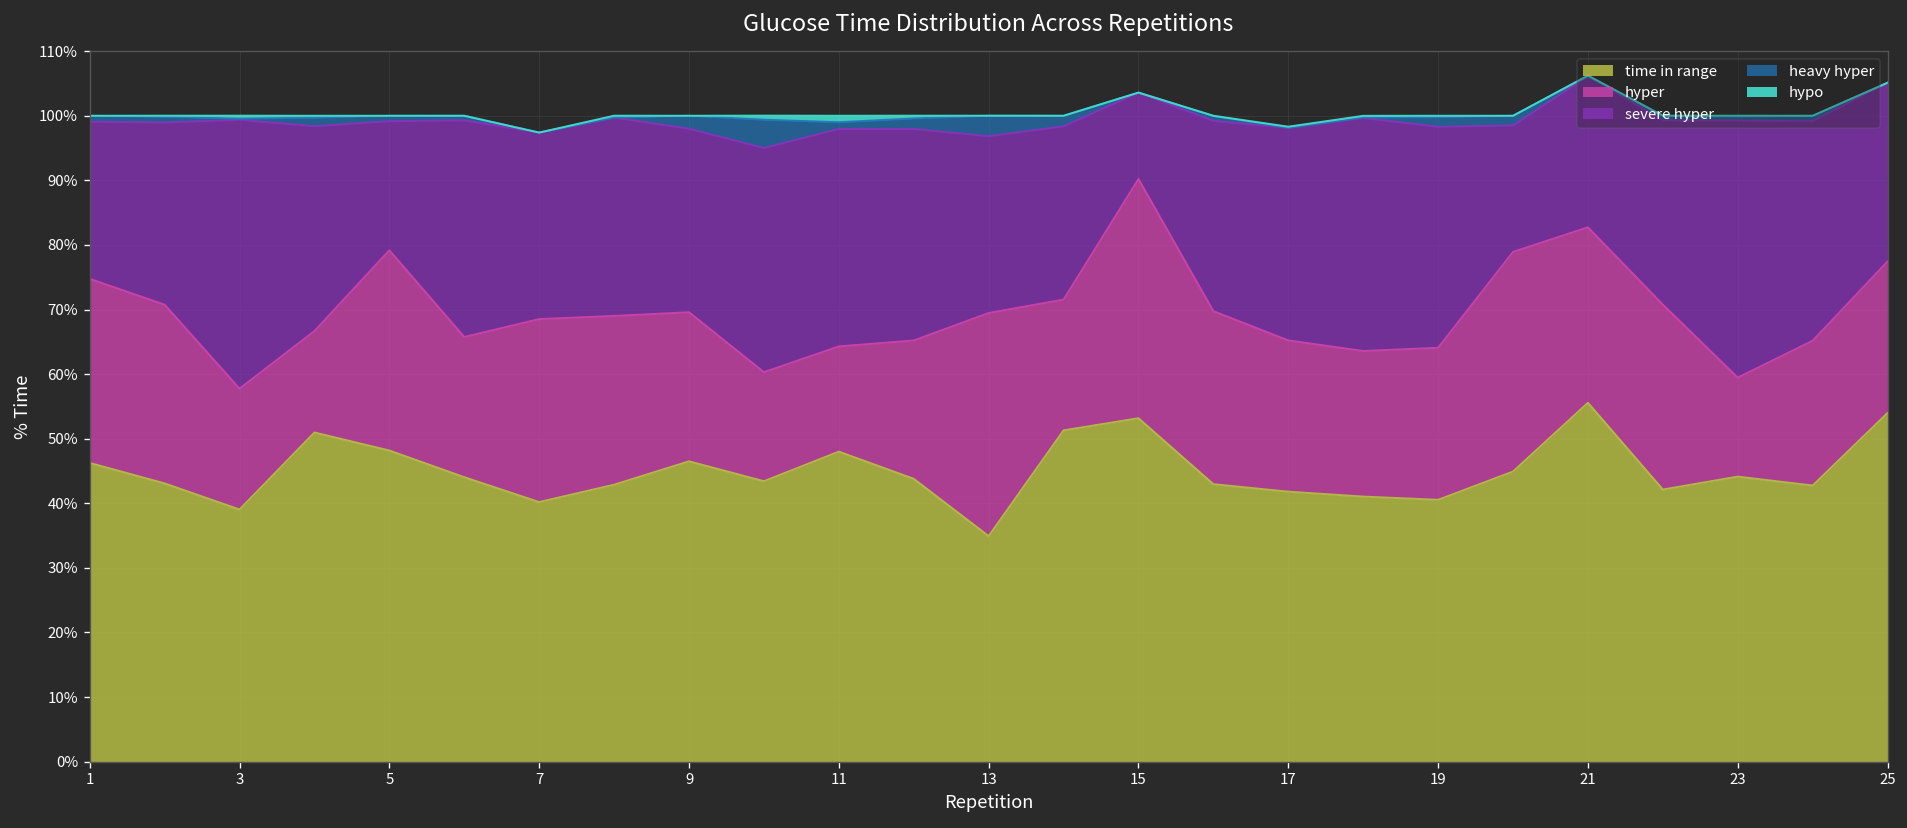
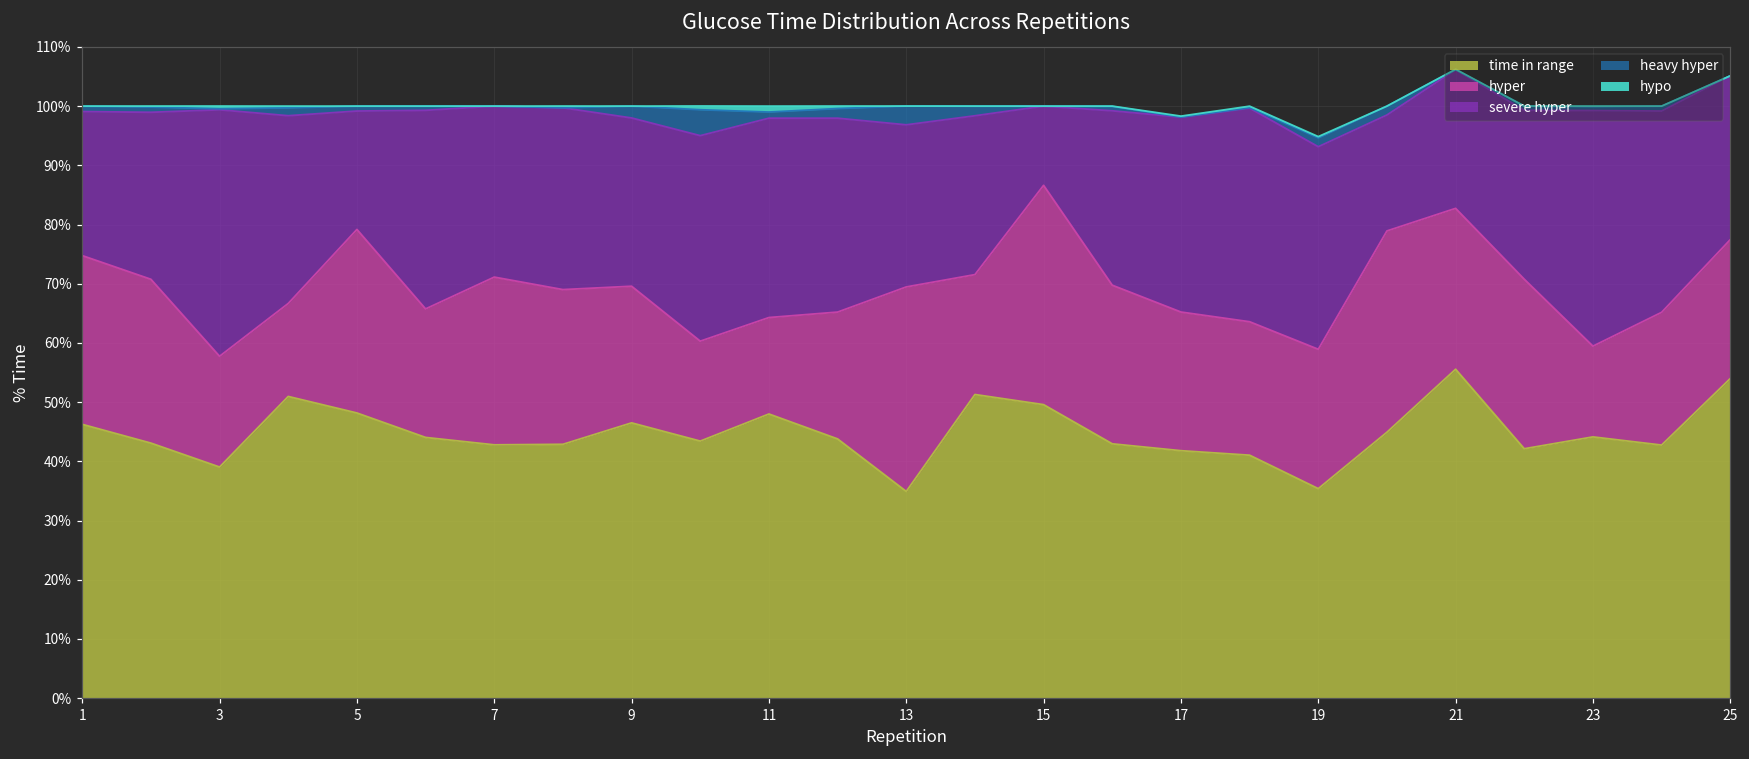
time in range, 7: 40% -> 43%
time in range, 15: 53% -> 50%
time in range, 19: 41% -> 35%
